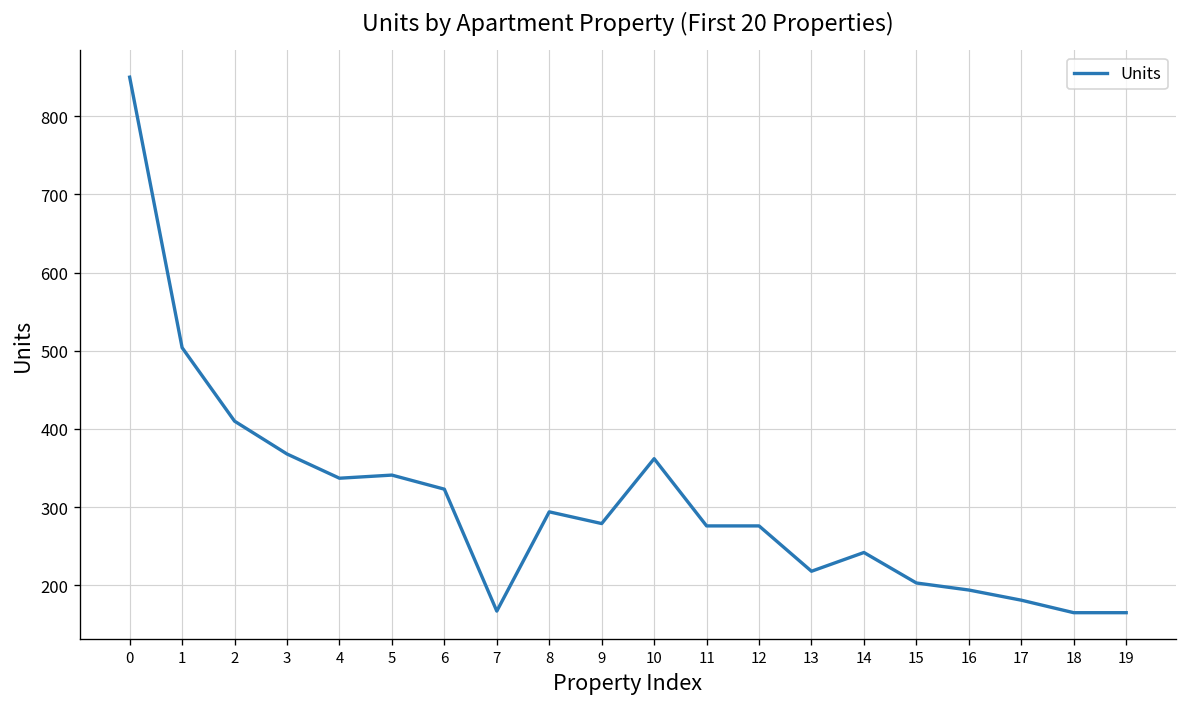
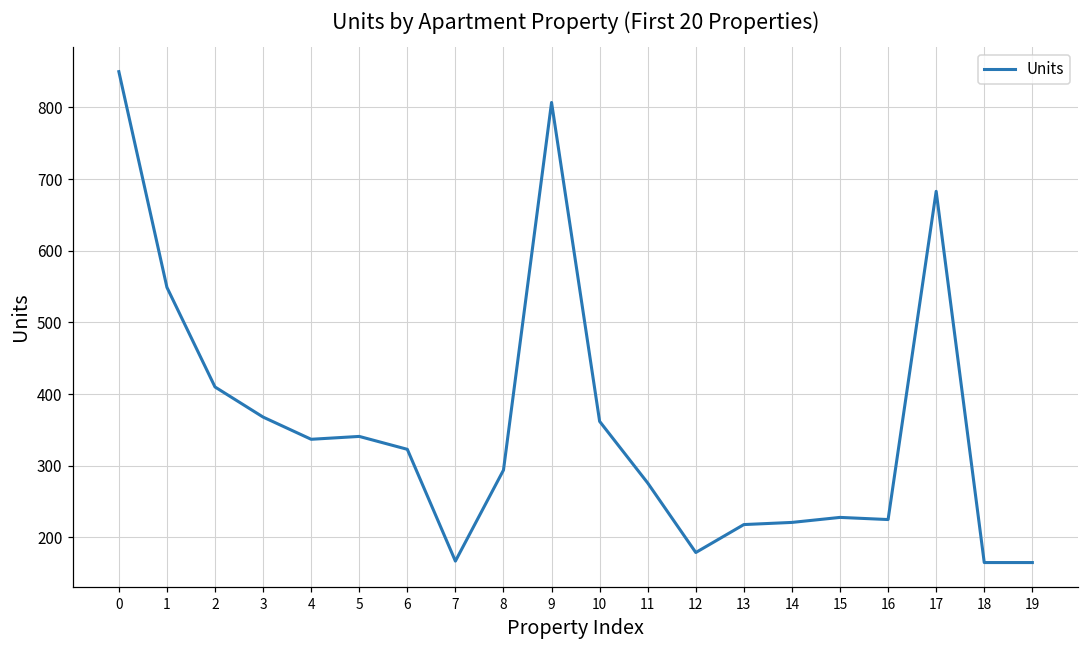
1: 500 -> 550
9: 280 -> 810
12: 280 -> 180
14: 240 -> 220
15: 200 -> 230
16: 190 -> 230
17: 180 -> 680
